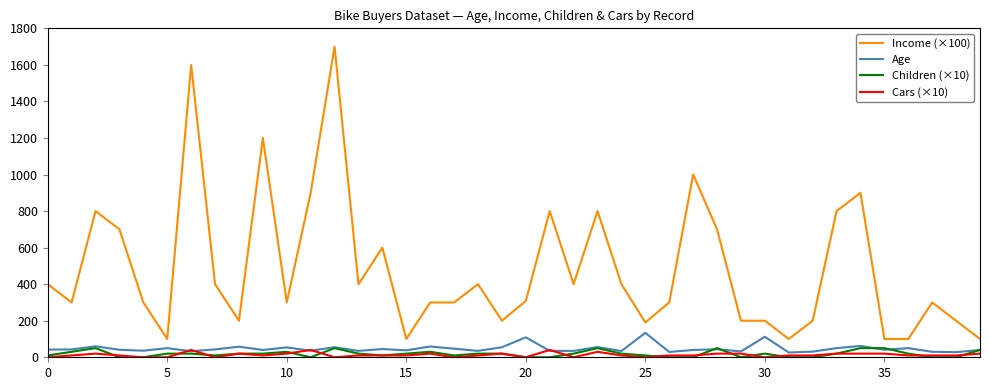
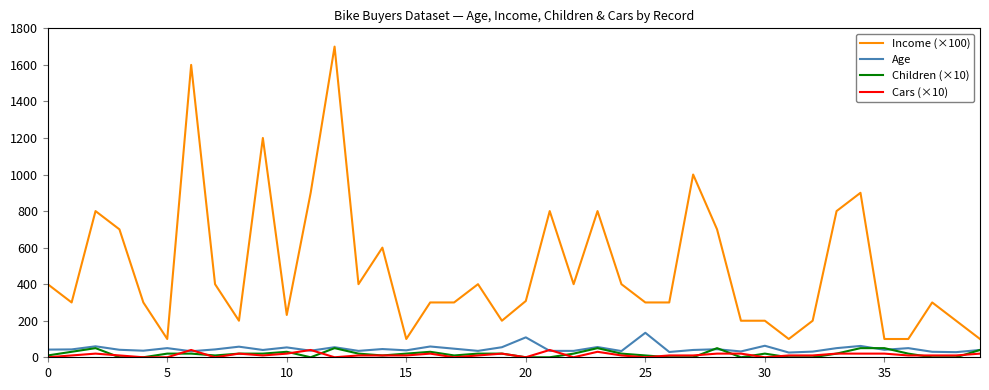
Income (×100), 10: 300 -> 230
Income (×100), 25: 190 -> 300
Age, 30: 110 -> 60
